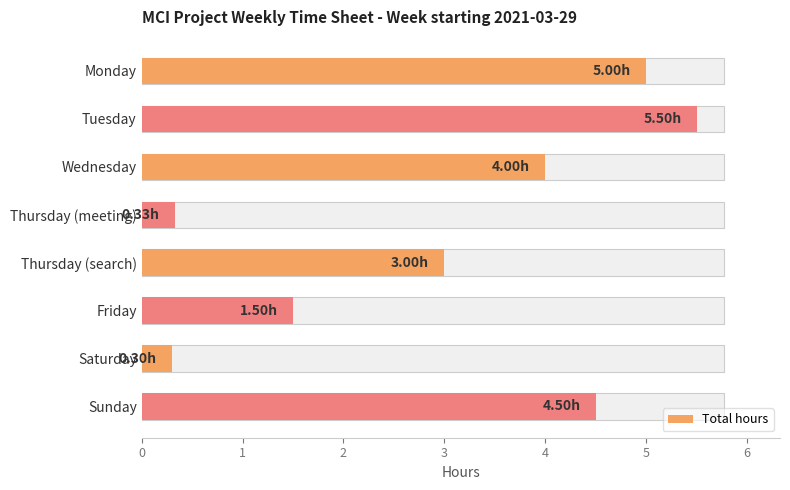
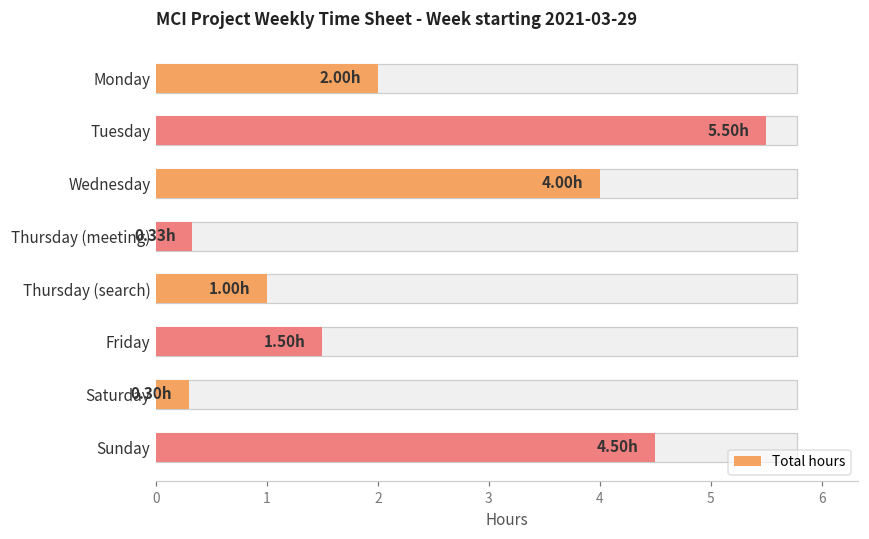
Total hours, Monday: 5.00h -> 2.00h
Total hours, Thursday (search): 3.00h -> 1.00h
